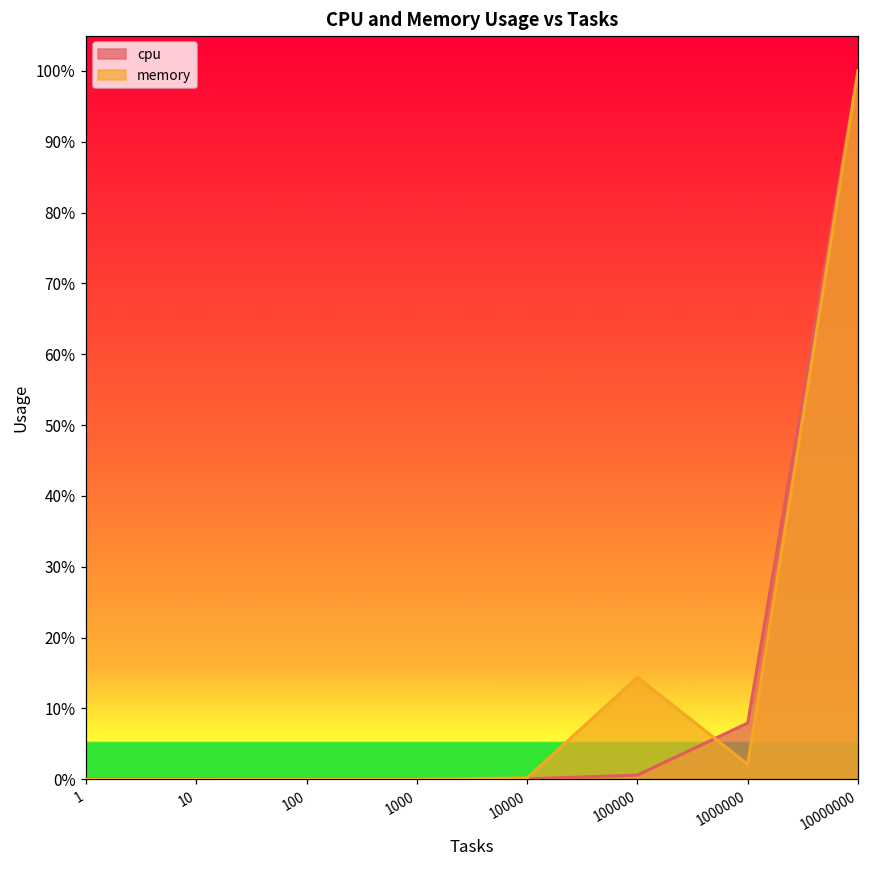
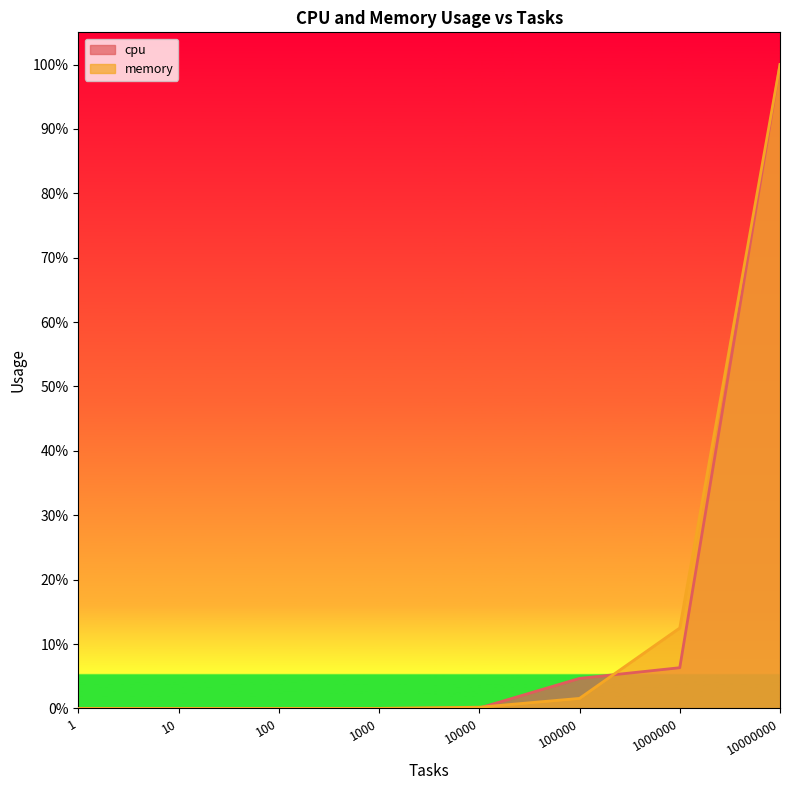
cpu, 100000: 1% -> 5%
memory, 100000: 14% -> 2%
cpu, 1000000: 8% -> 6%
memory, 1000000: 2% -> 13%
